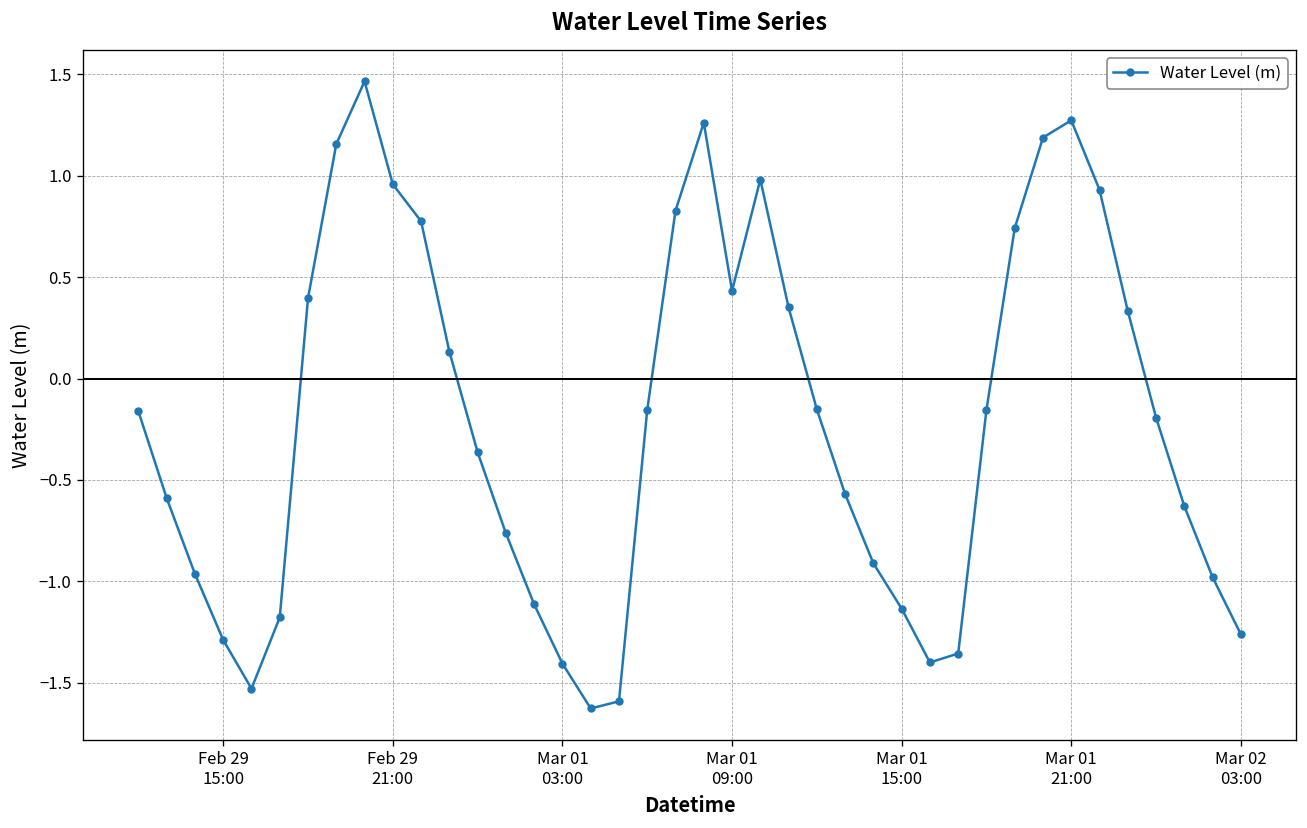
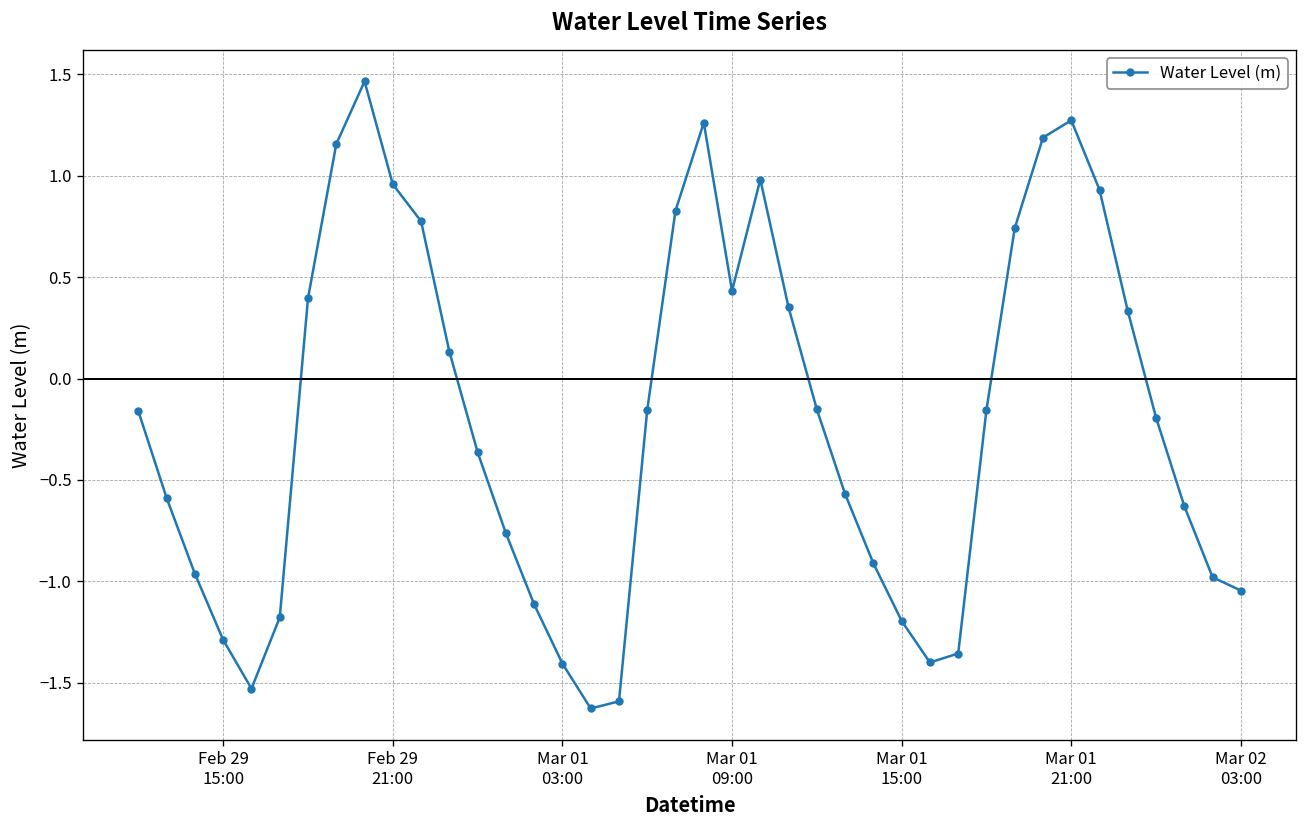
Mar 01 15:00: -1.13 -> -1.20
Mar 02 03:00: -1.26 -> -1.05
